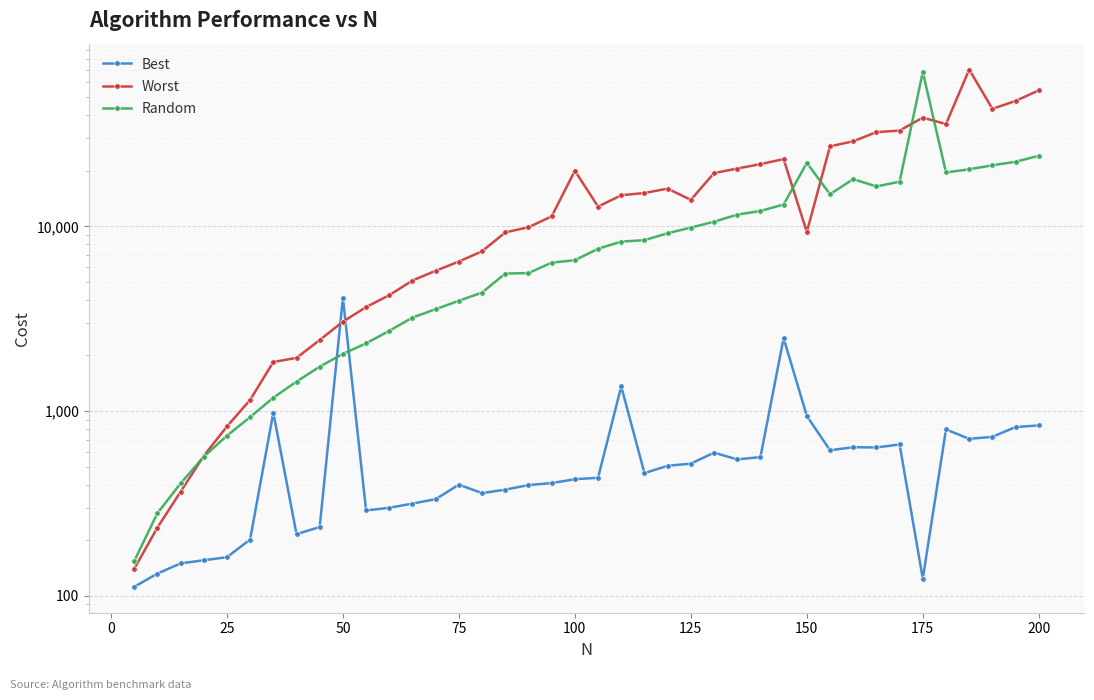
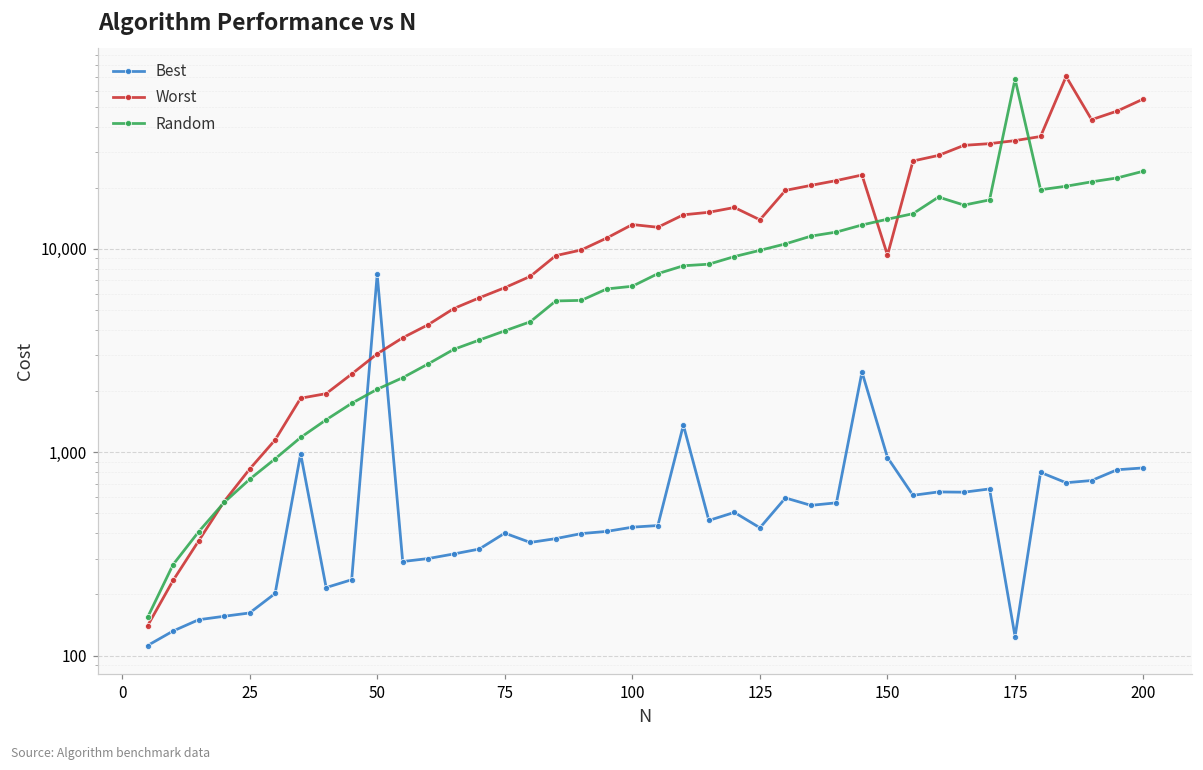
Best, 50: 4,100 -> 7,500
Worst, 100: 20,000 -> 13,000
Best, 125: 520 -> 430
Random, 150: 22,000 -> 14,000
Worst, 175: 39,000 -> 34,000
